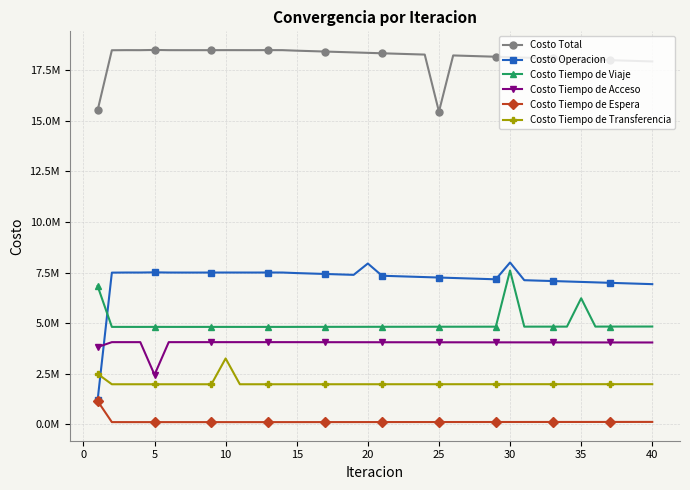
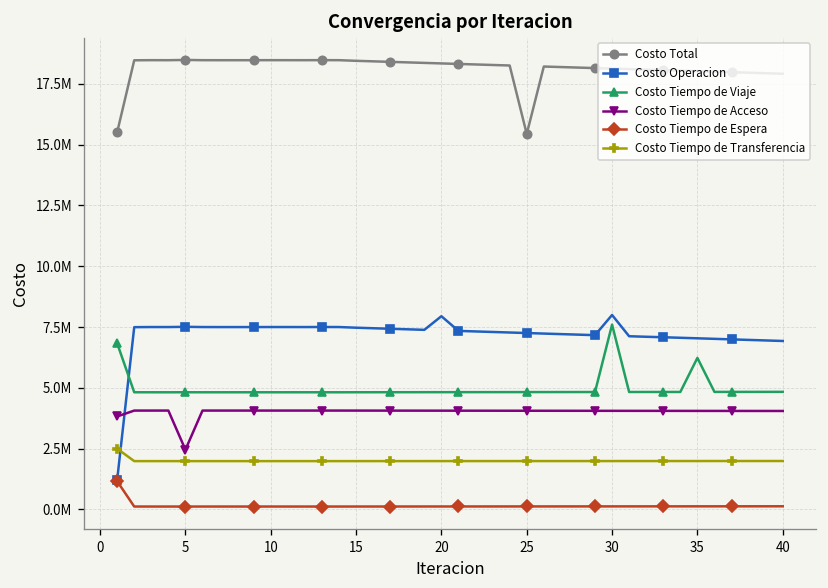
Costo Tiempo de Transferencia, 10: 3300000 -> 2000000
